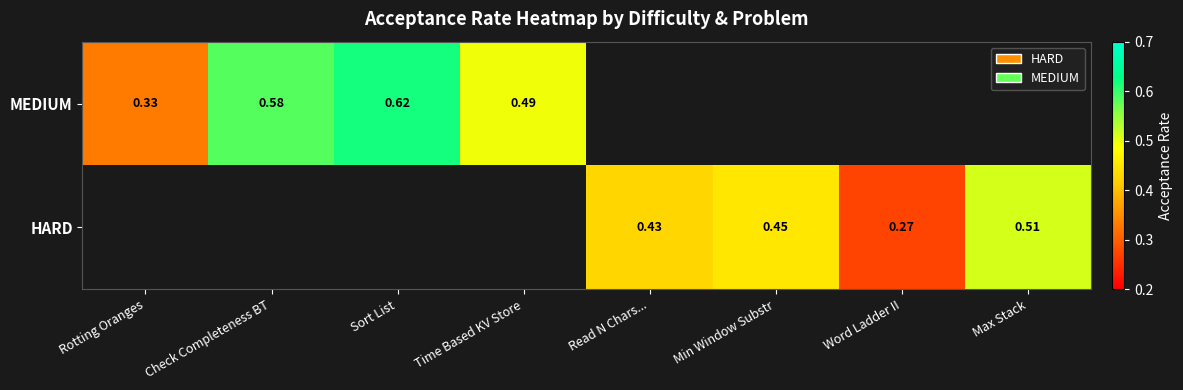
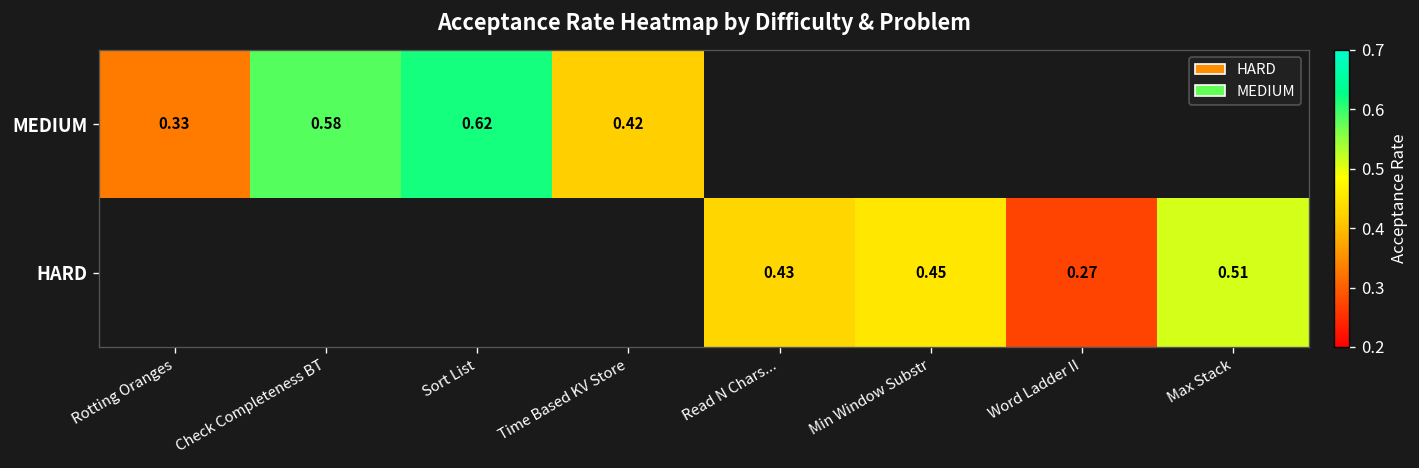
MEDIUM, Time Based KV Store: 0.49 -> 0.42
